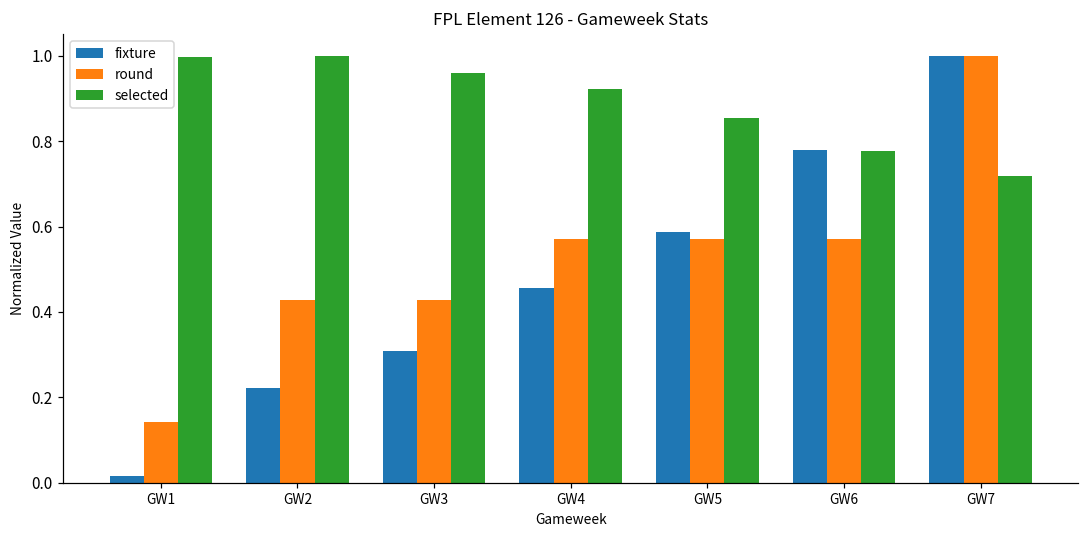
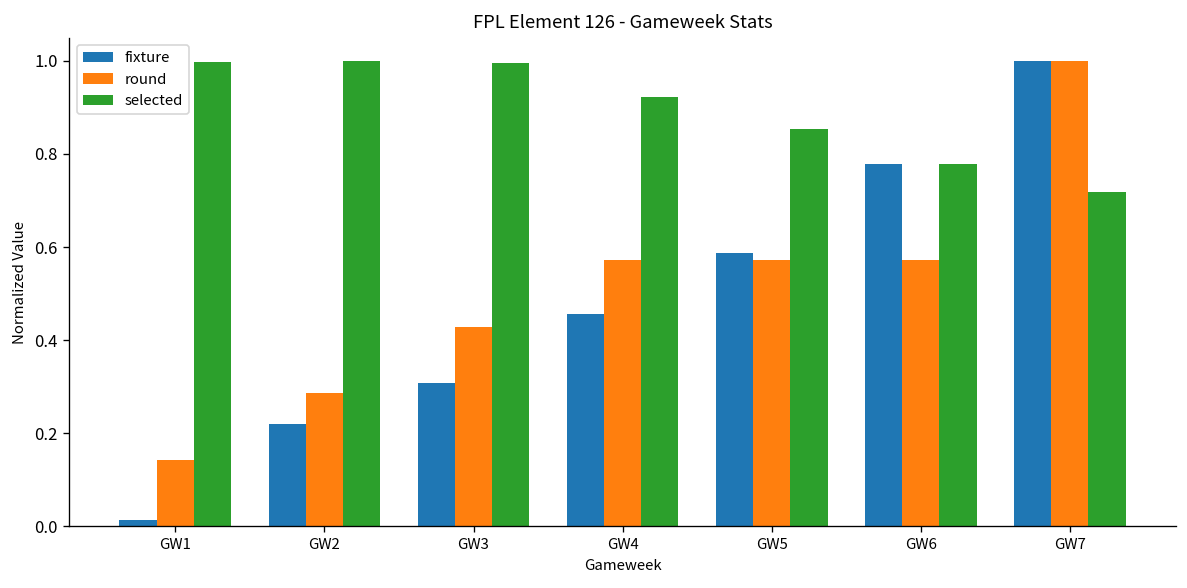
round, GW2: 0.43 -> 0.29
selected, GW3: 0.96 -> 0.99
